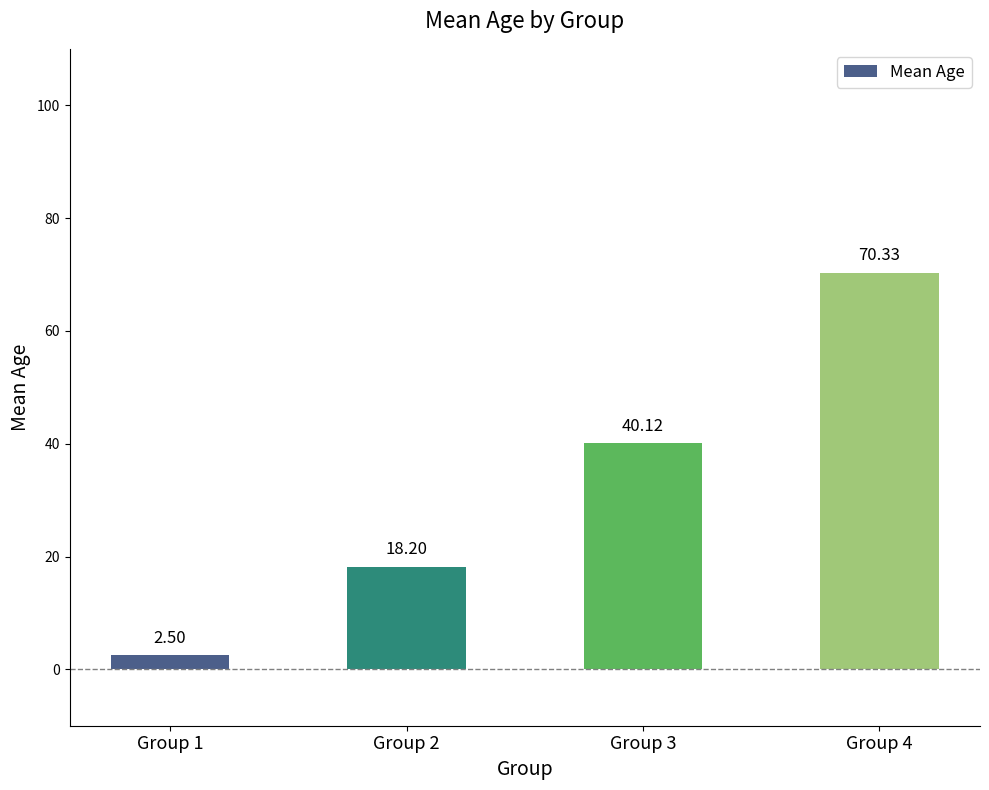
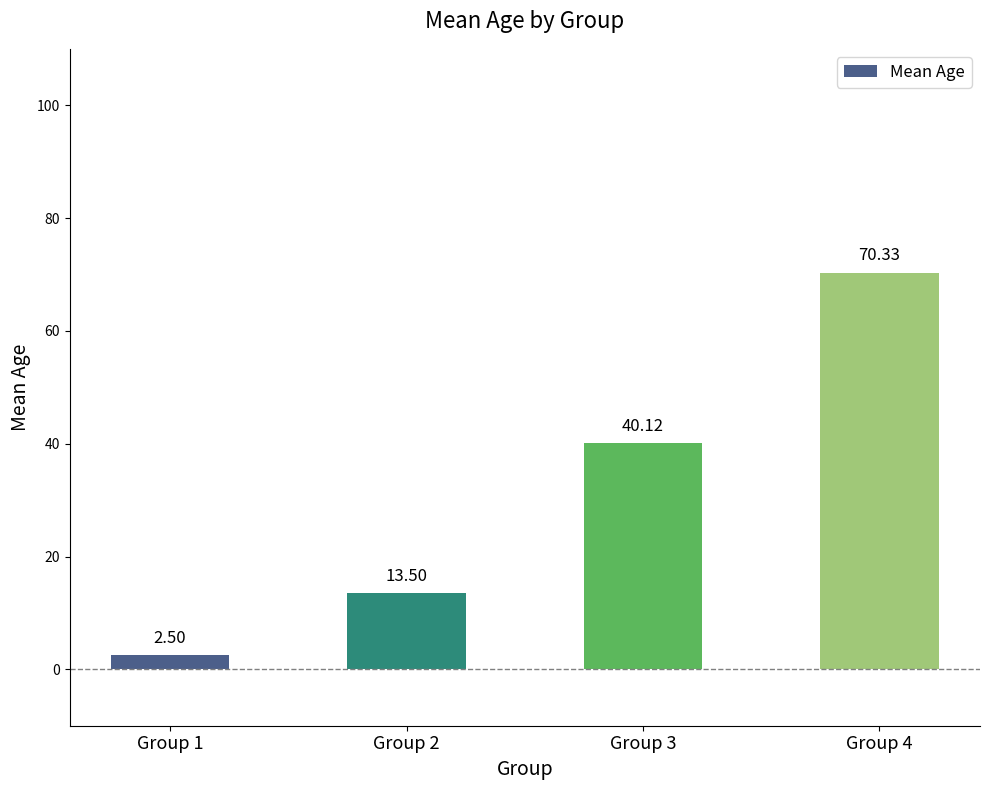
Group 2: 18.20 -> 13.50
